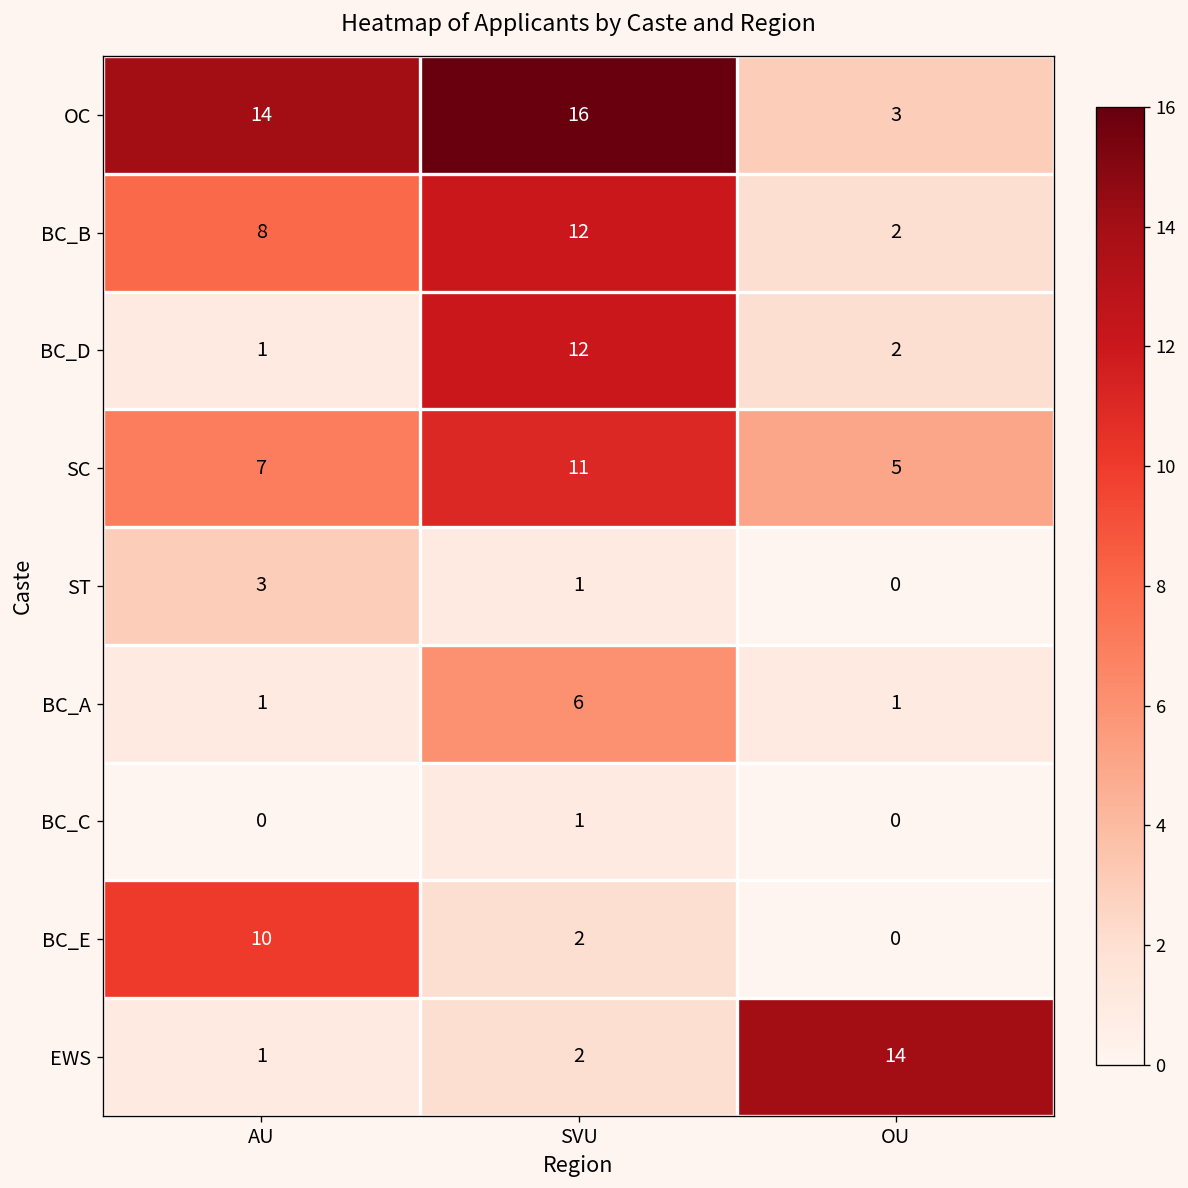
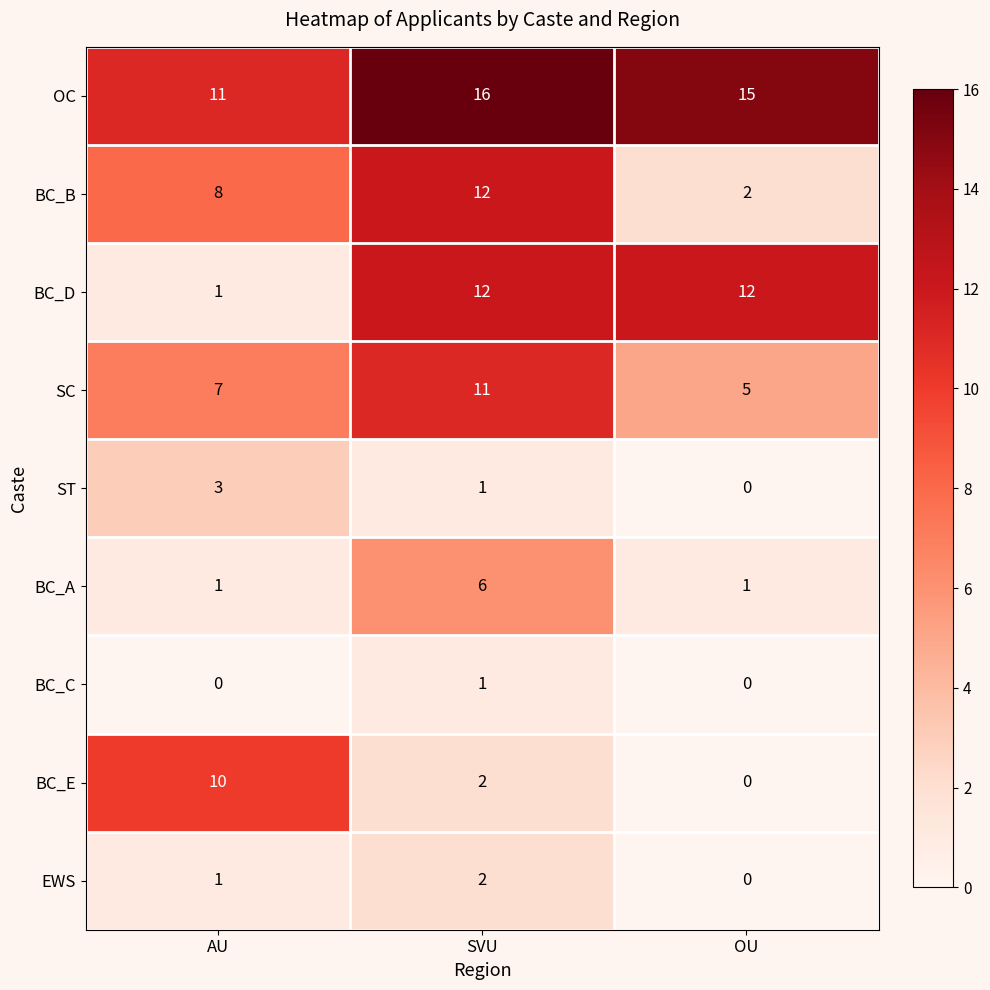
OC, AU: 14 -> 11
OC, OU: 3 -> 15
BC_D, OU: 2 -> 12
EWS, OU: 14 -> 0
